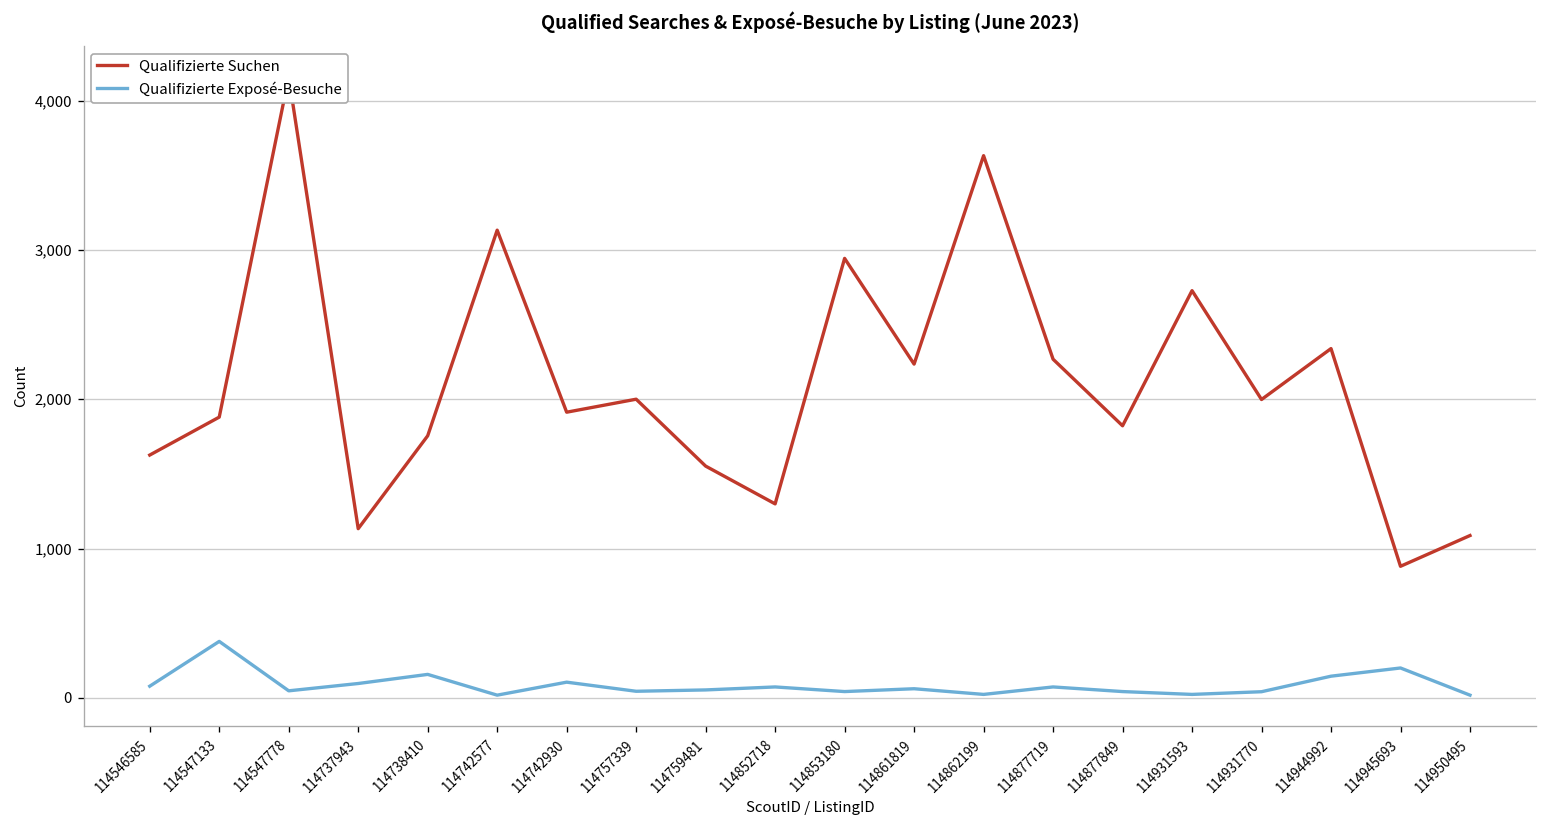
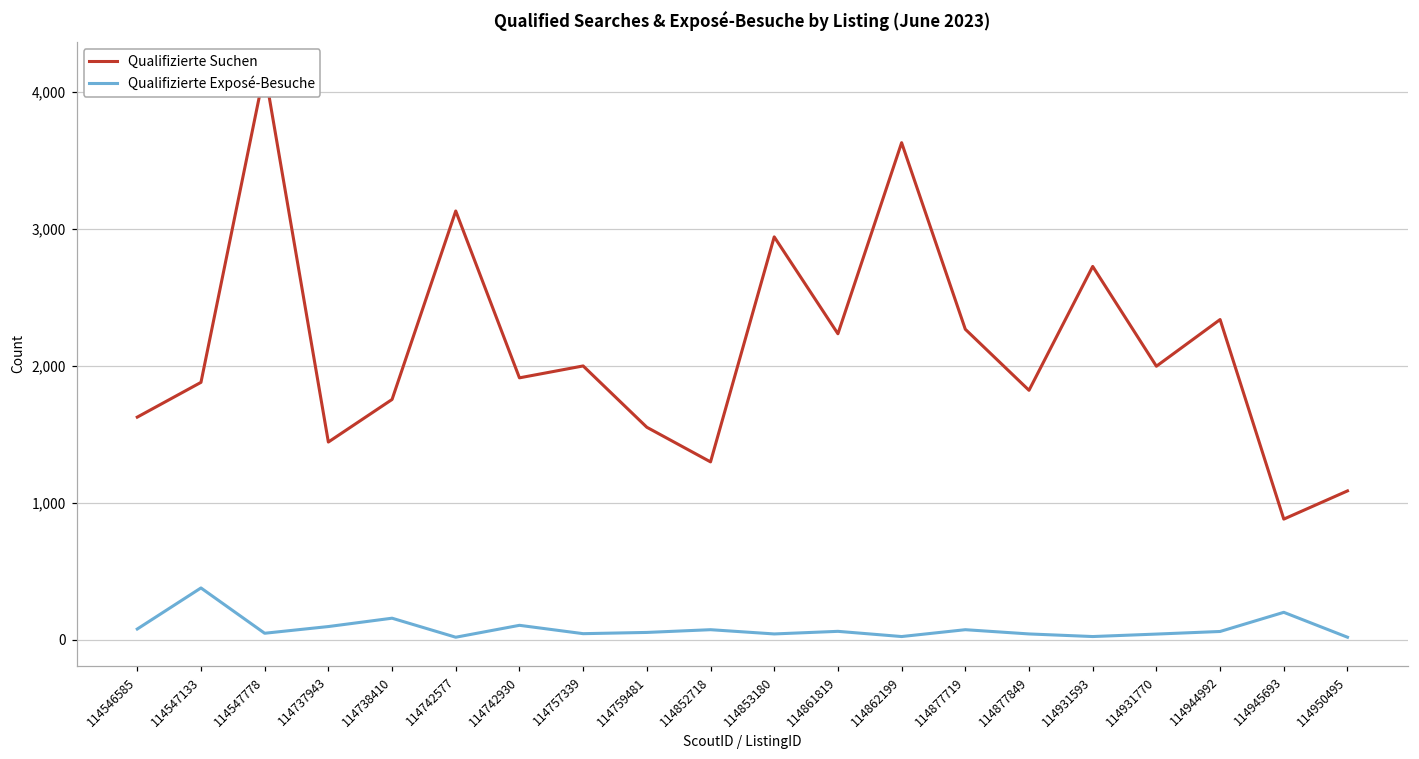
Qualifizierte Suchen, 114737943: 1,130 -> 1,440
Qualifizierte Exposé-Besuche, 114944992: 150 -> 60
